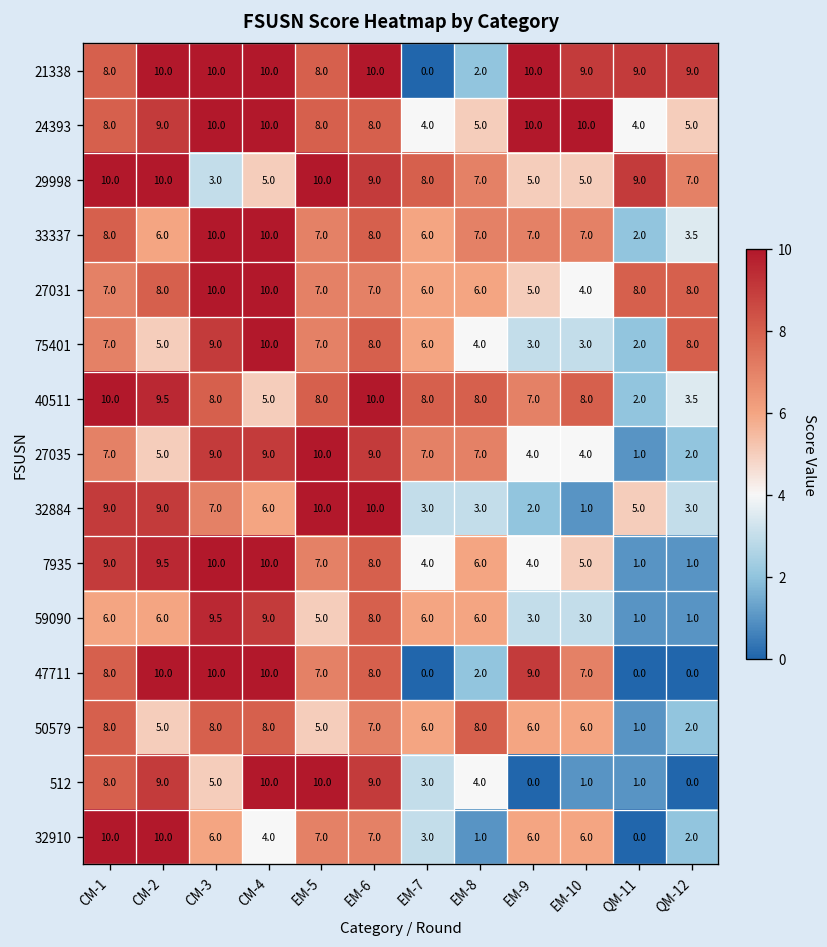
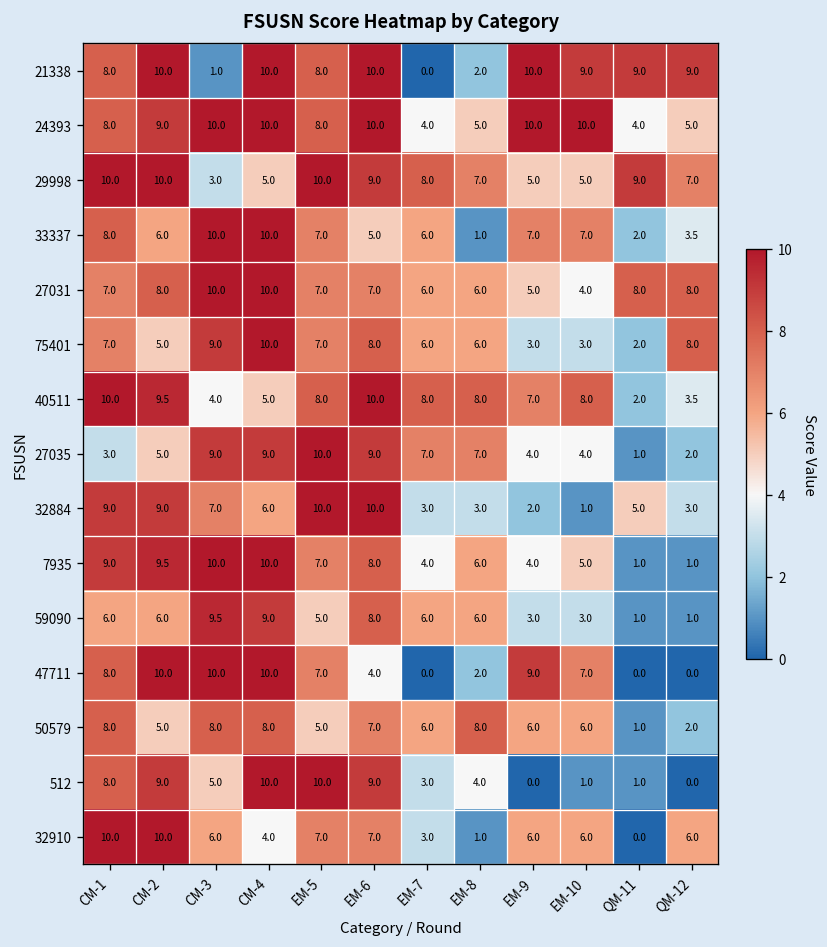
21338, CM-3: 10.0 -> 1.0
24393, EM-6: 8.0 -> 10.0
33337, EM-6: 8.0 -> 5.0
33337, EM-8: 7.0 -> 1.0
75401, EM-8: 4.0 -> 6.0
40511, CM-3: 8.0 -> 4.0
27035, CM-1: 7.0 -> 3.0
47711, EM-6: 8.0 -> 4.0
32910, QM-12: 2.0 -> 6.0
